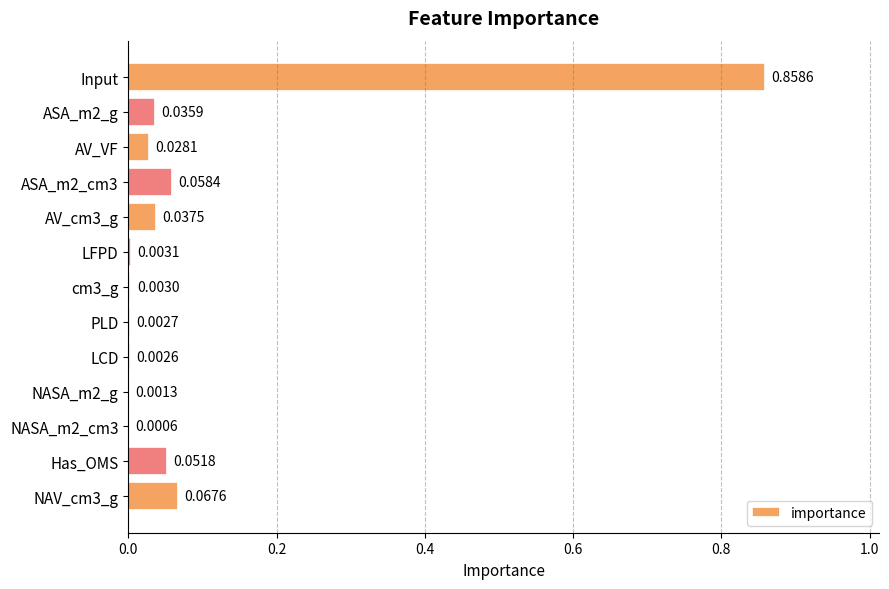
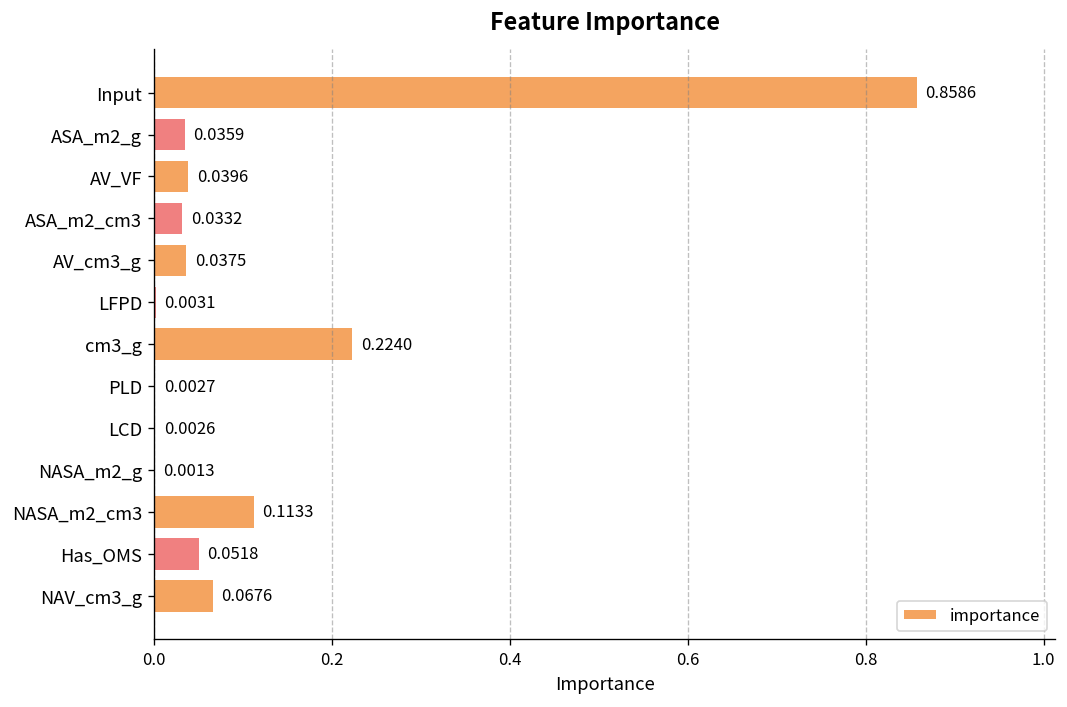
AV_VF: 0.0281 -> 0.0396
ASA_m2_cm3: 0.0584 -> 0.0332
cm3_g: 0.0030 -> 0.2240
NASA_m2_cm3: 0.0006 -> 0.1133
